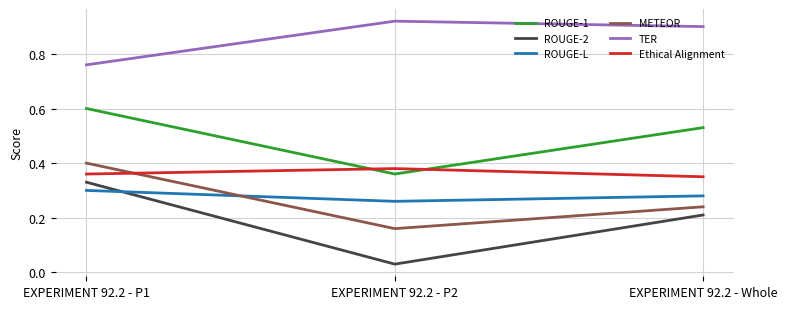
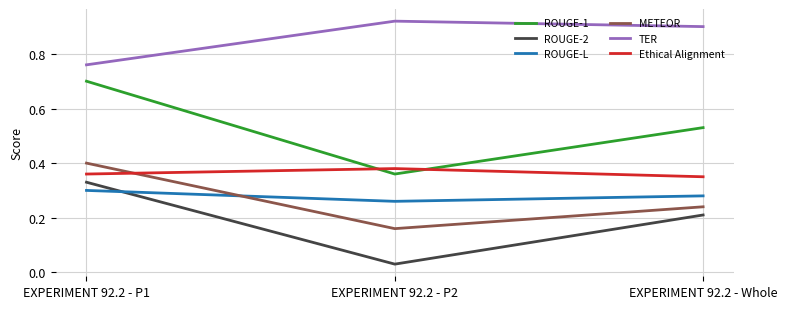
ROUGE-1, EXPERIMENT 92.2 - P1: 0.6 -> 0.7
